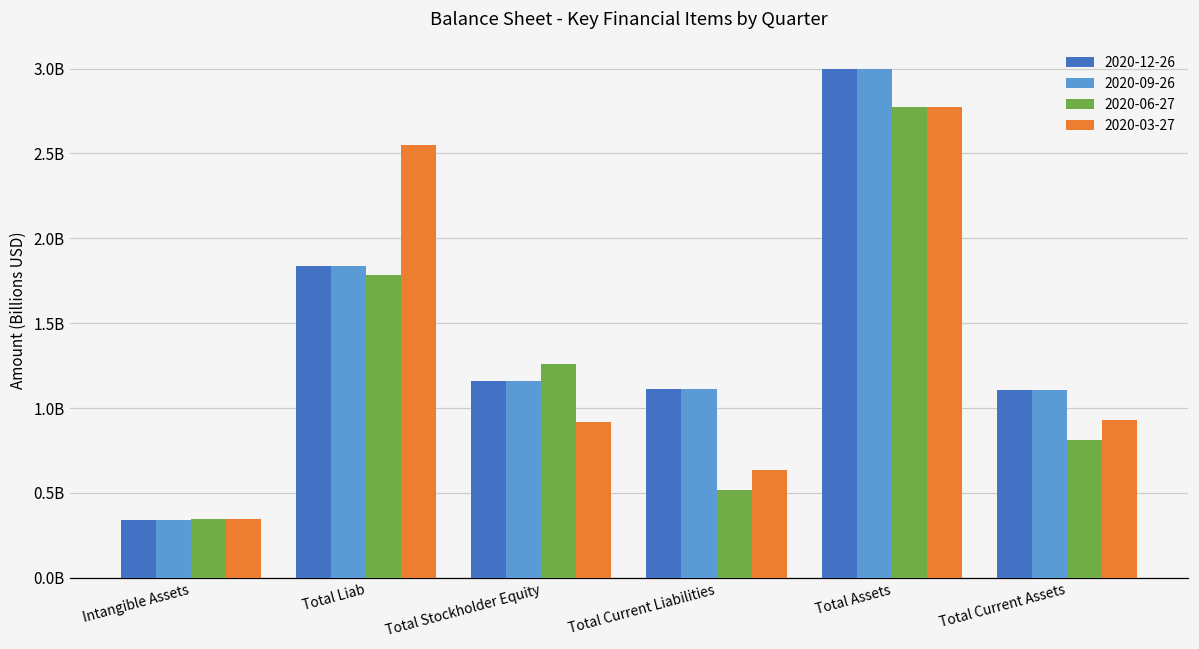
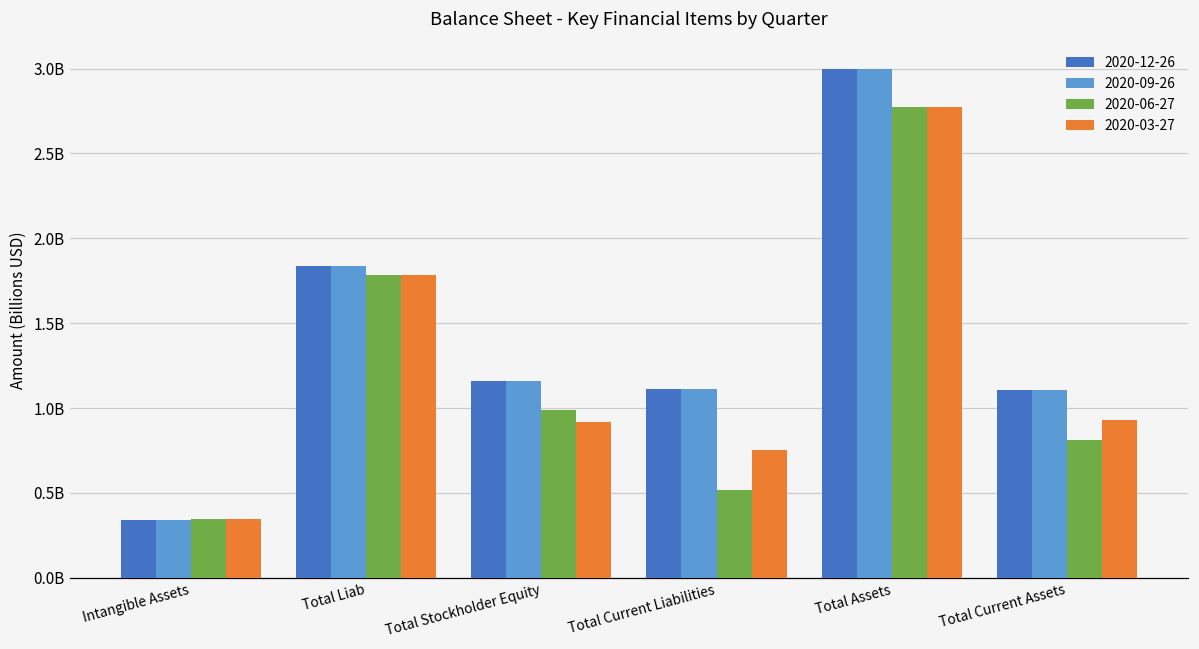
2020-03-27, Total Liab: 2550000000 -> 1780000000
2020-06-27, Total Stockholder Equity: 1260000000 -> 990000000
2020-03-27, Total Current Liabilities: 640000000 -> 750000000
